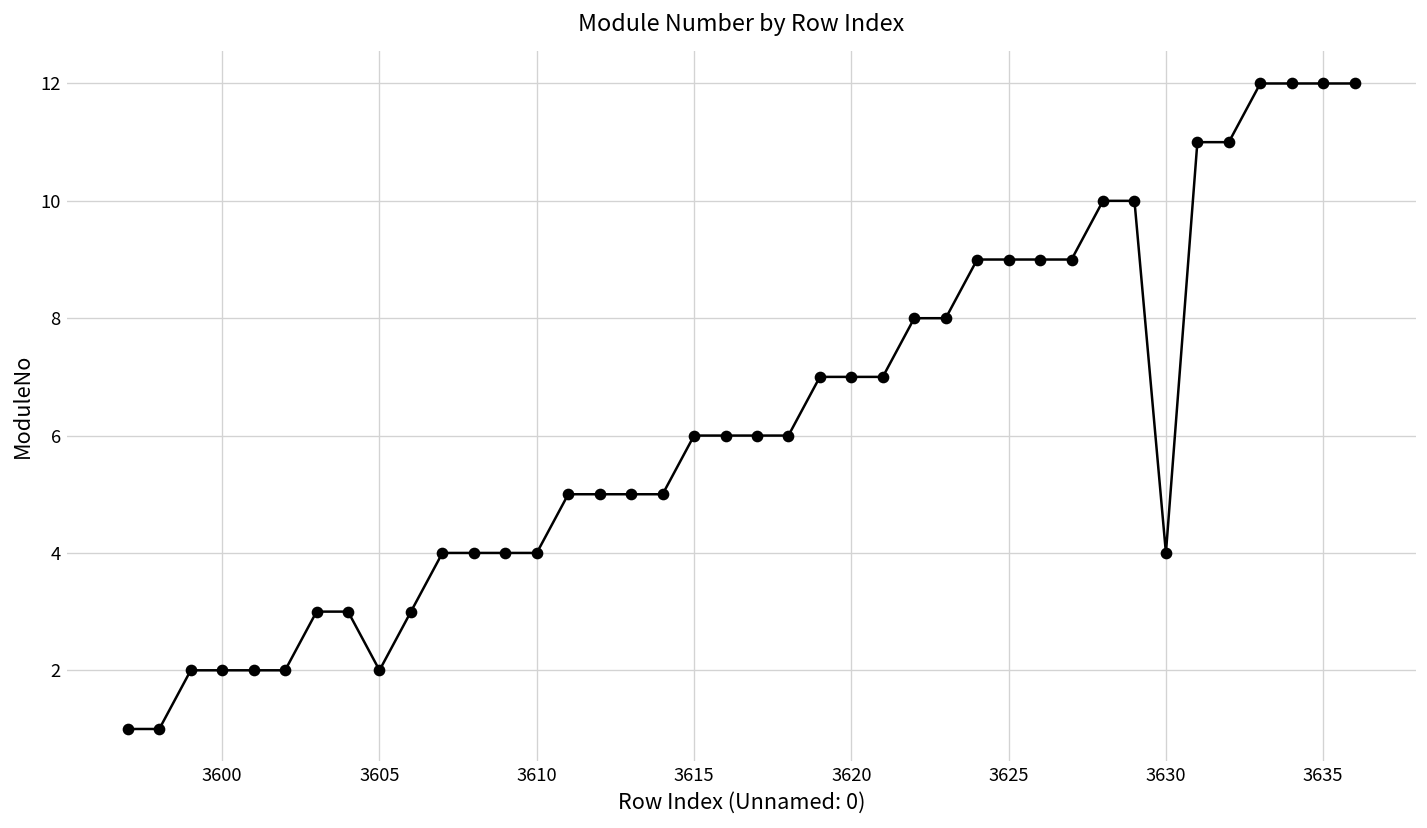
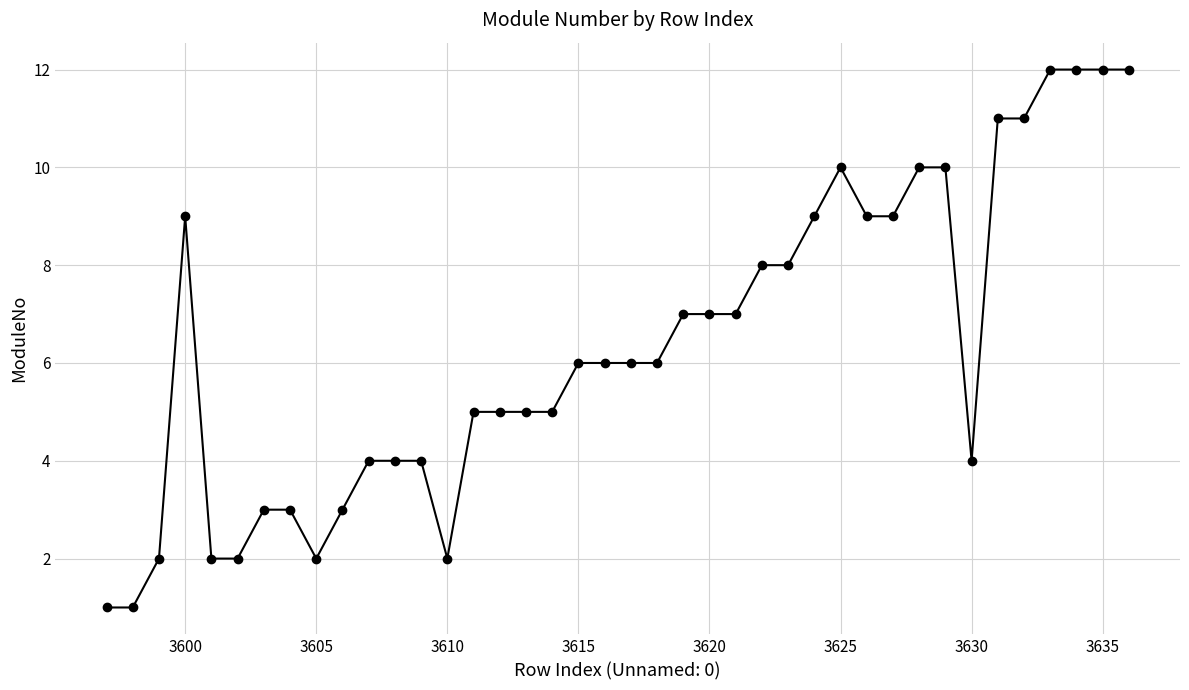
3600: 2 -> 9
3610: 4 -> 2
3625: 9 -> 10
